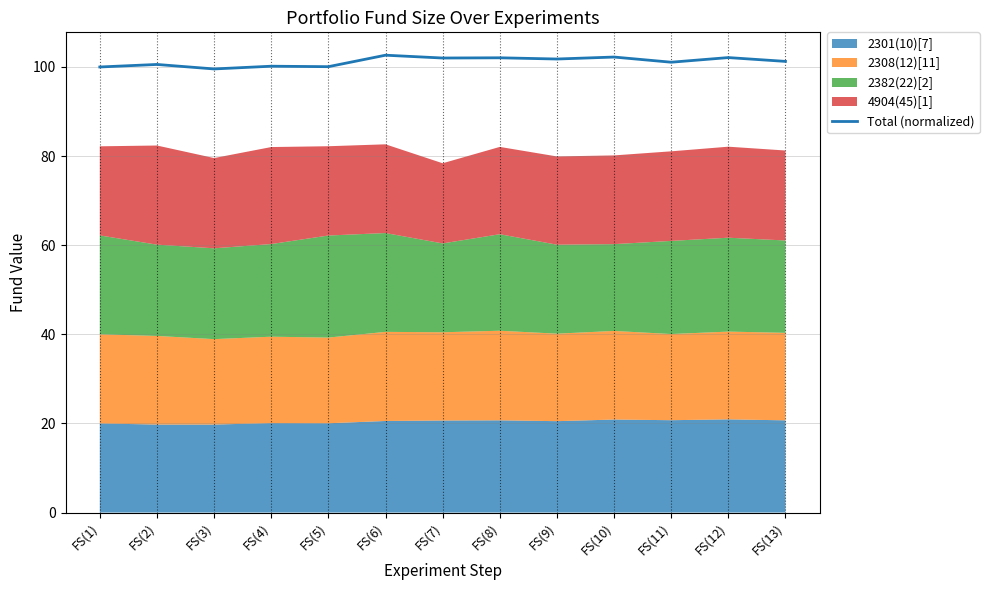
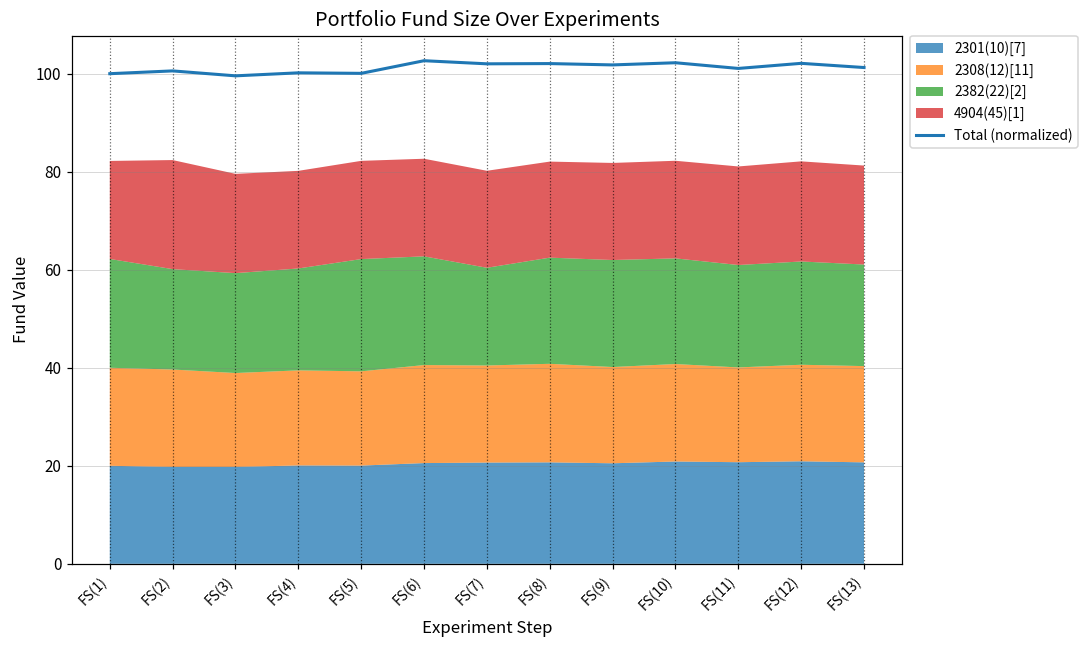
4904(45)[1], FS(4): 22 -> 20
4904(45)[1], FS(7): 18 -> 20
2382(22)[2], FS(9): 20 -> 22
2382(22)[2], FS(10): 19 -> 22
